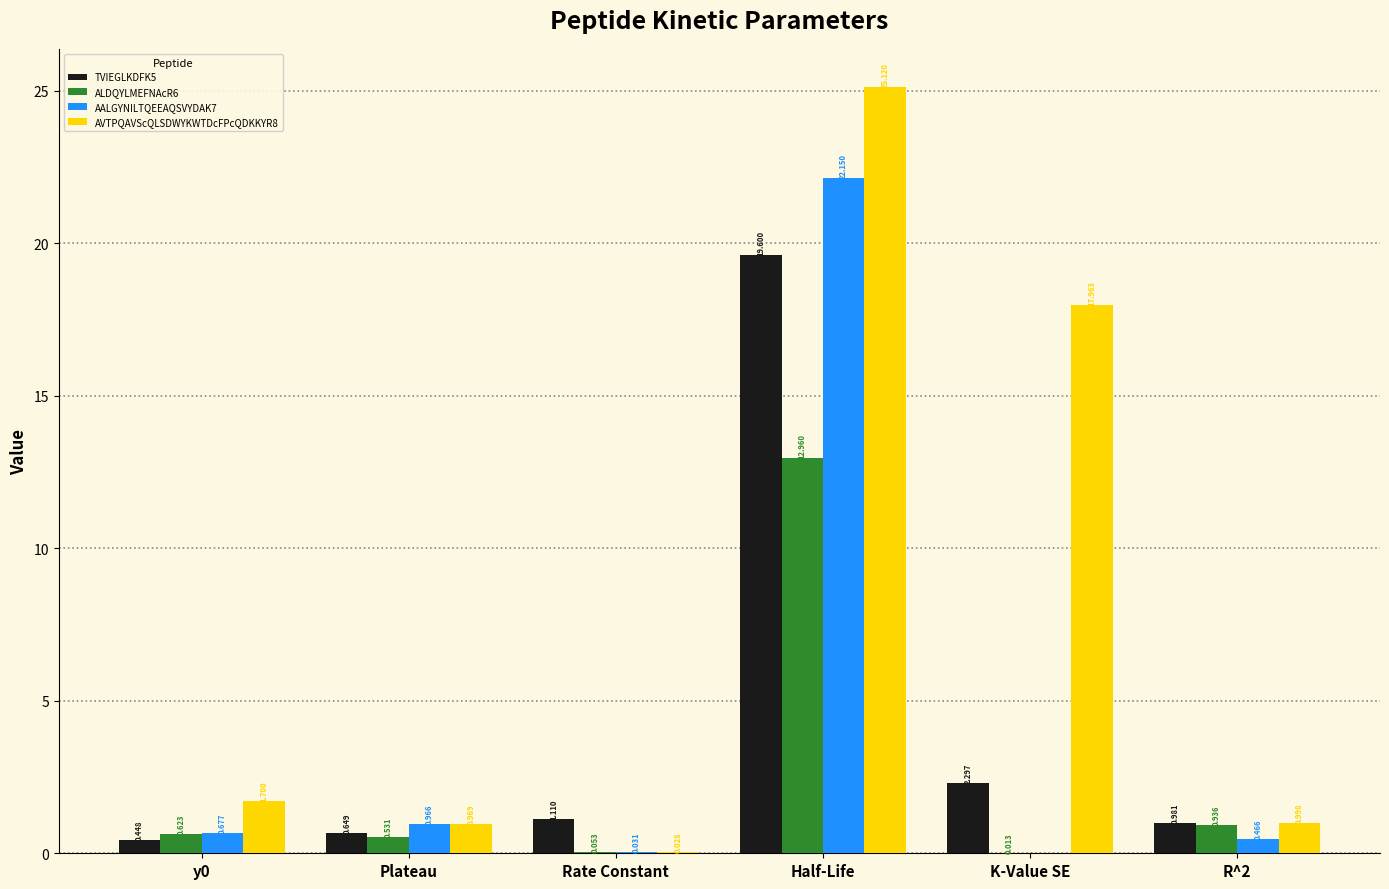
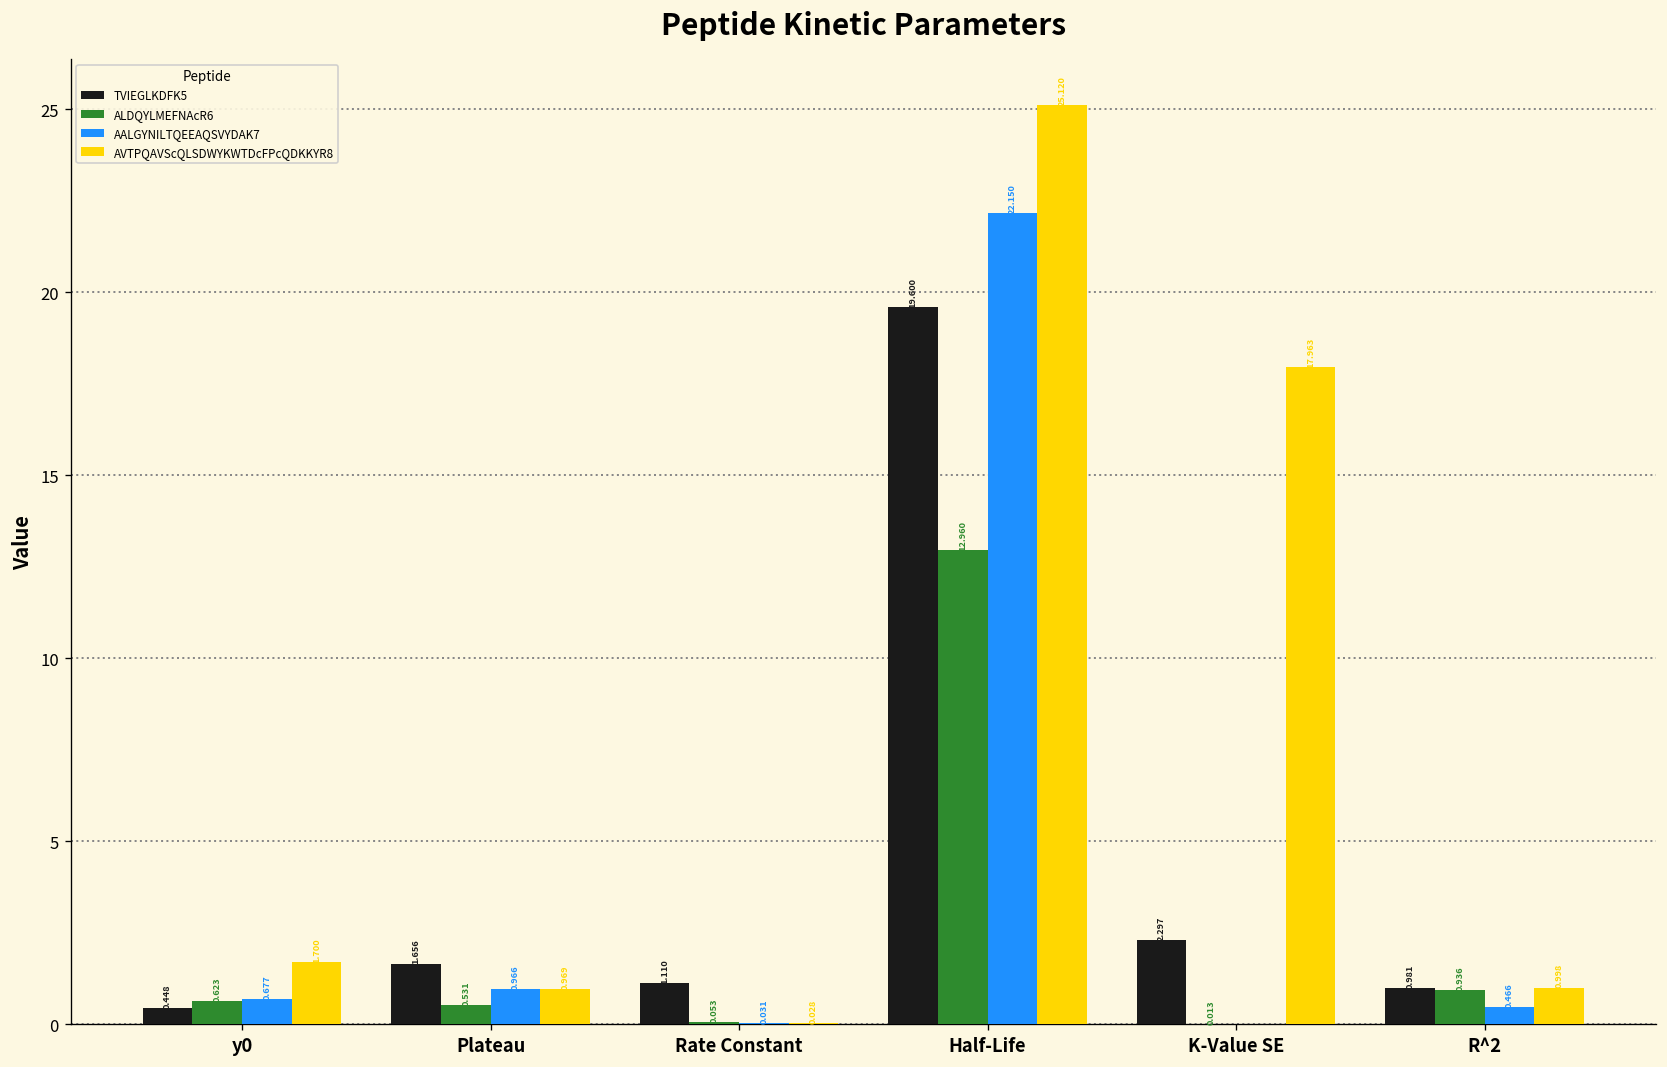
TVIEGLKDFK5, Plateau: 0.649 -> 1.656
